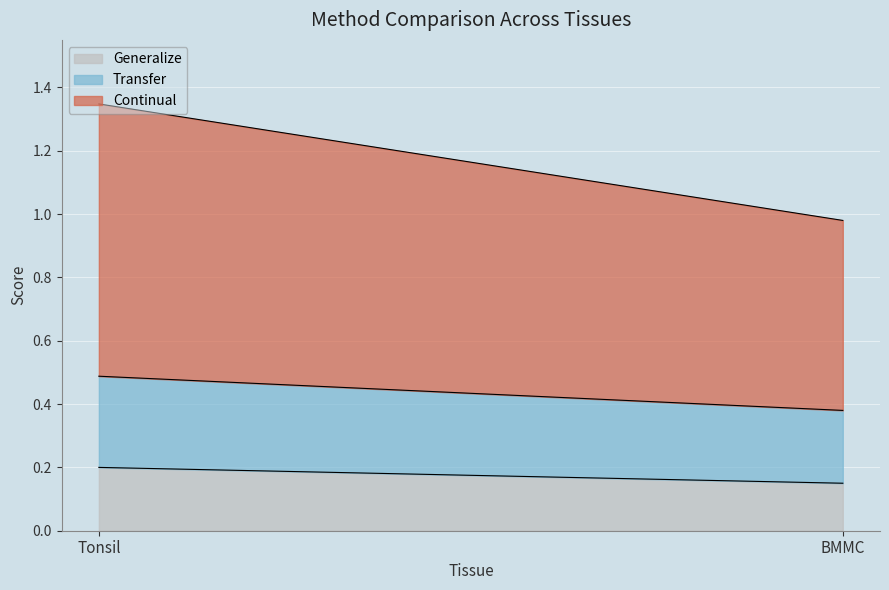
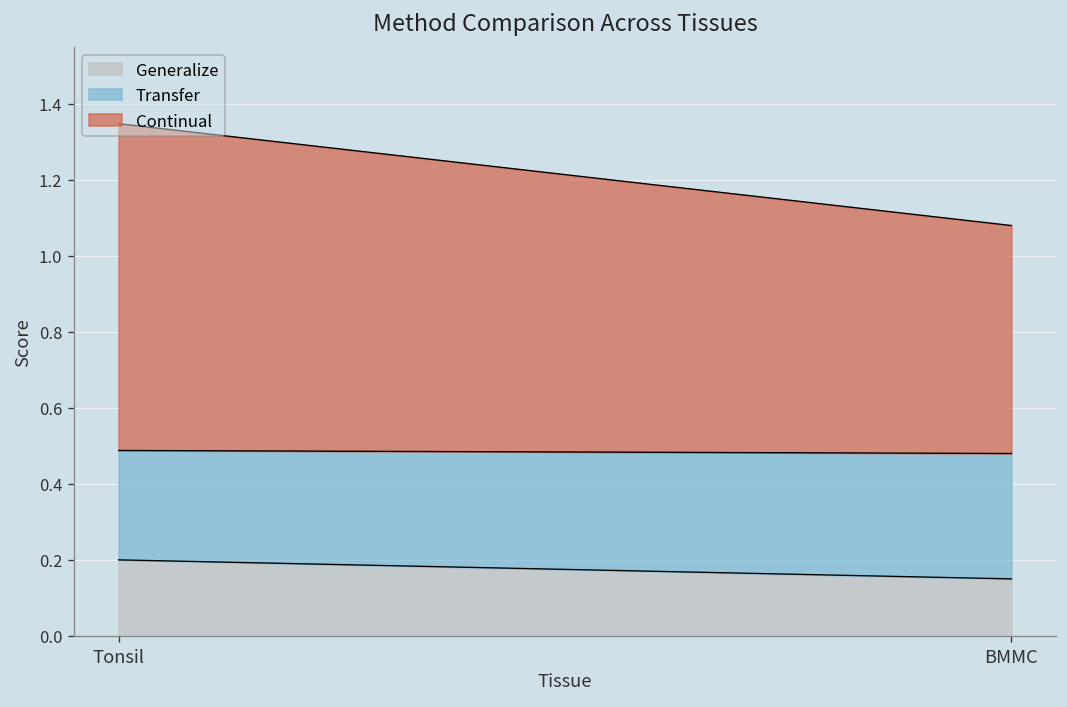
Transfer, BMMC: 0.23 -> 0.33
